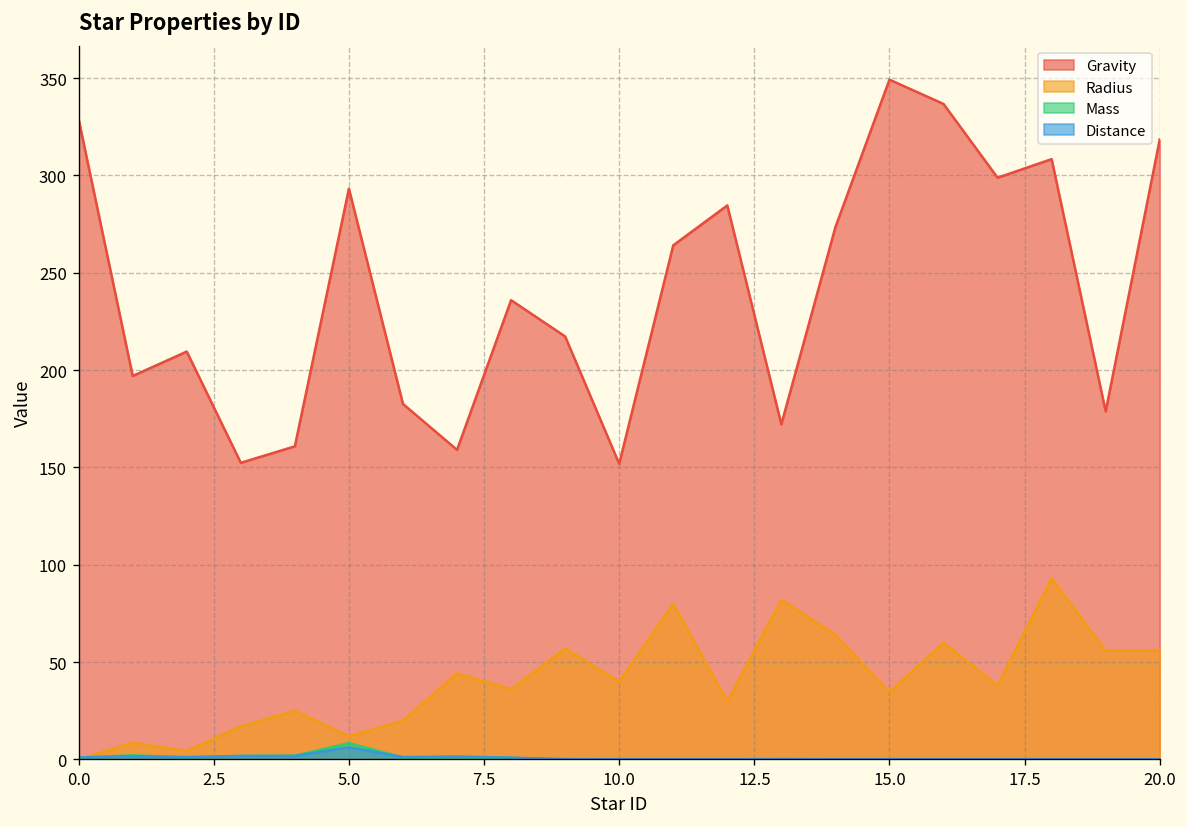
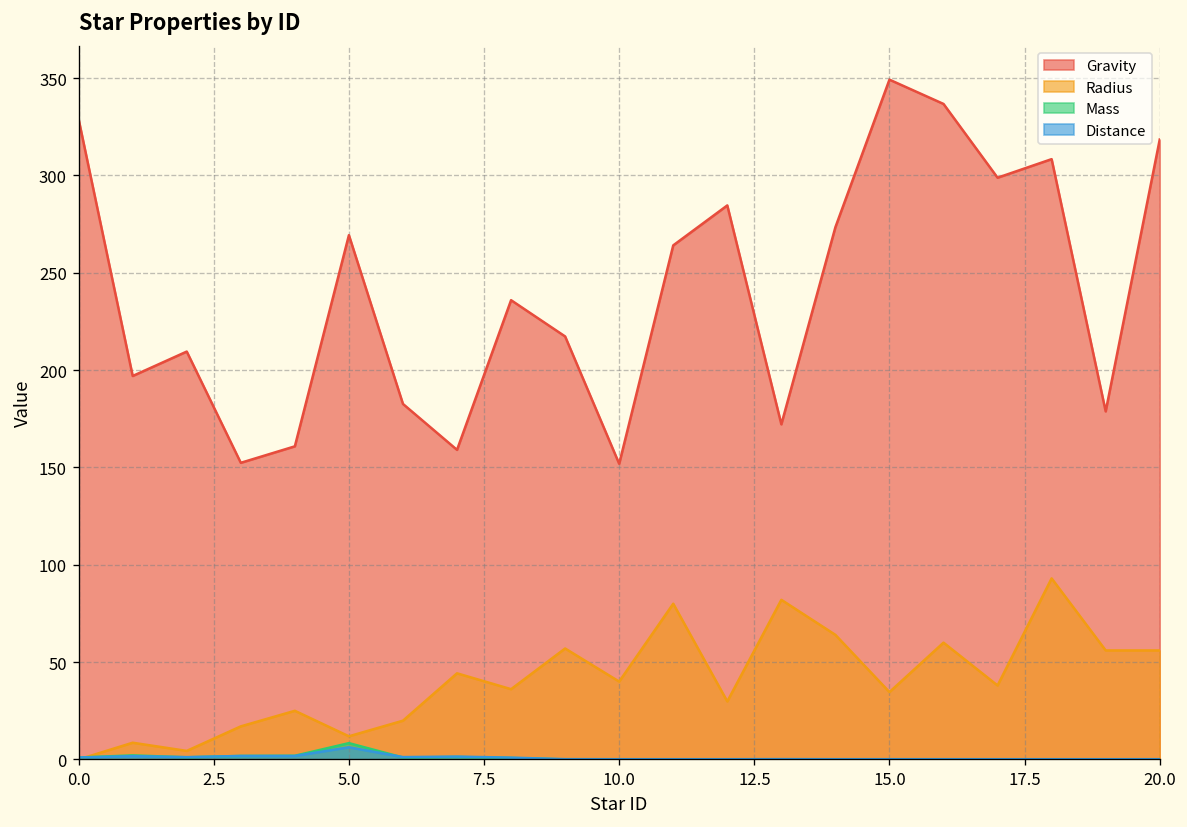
Gravity, 5.0: 293 -> 269
